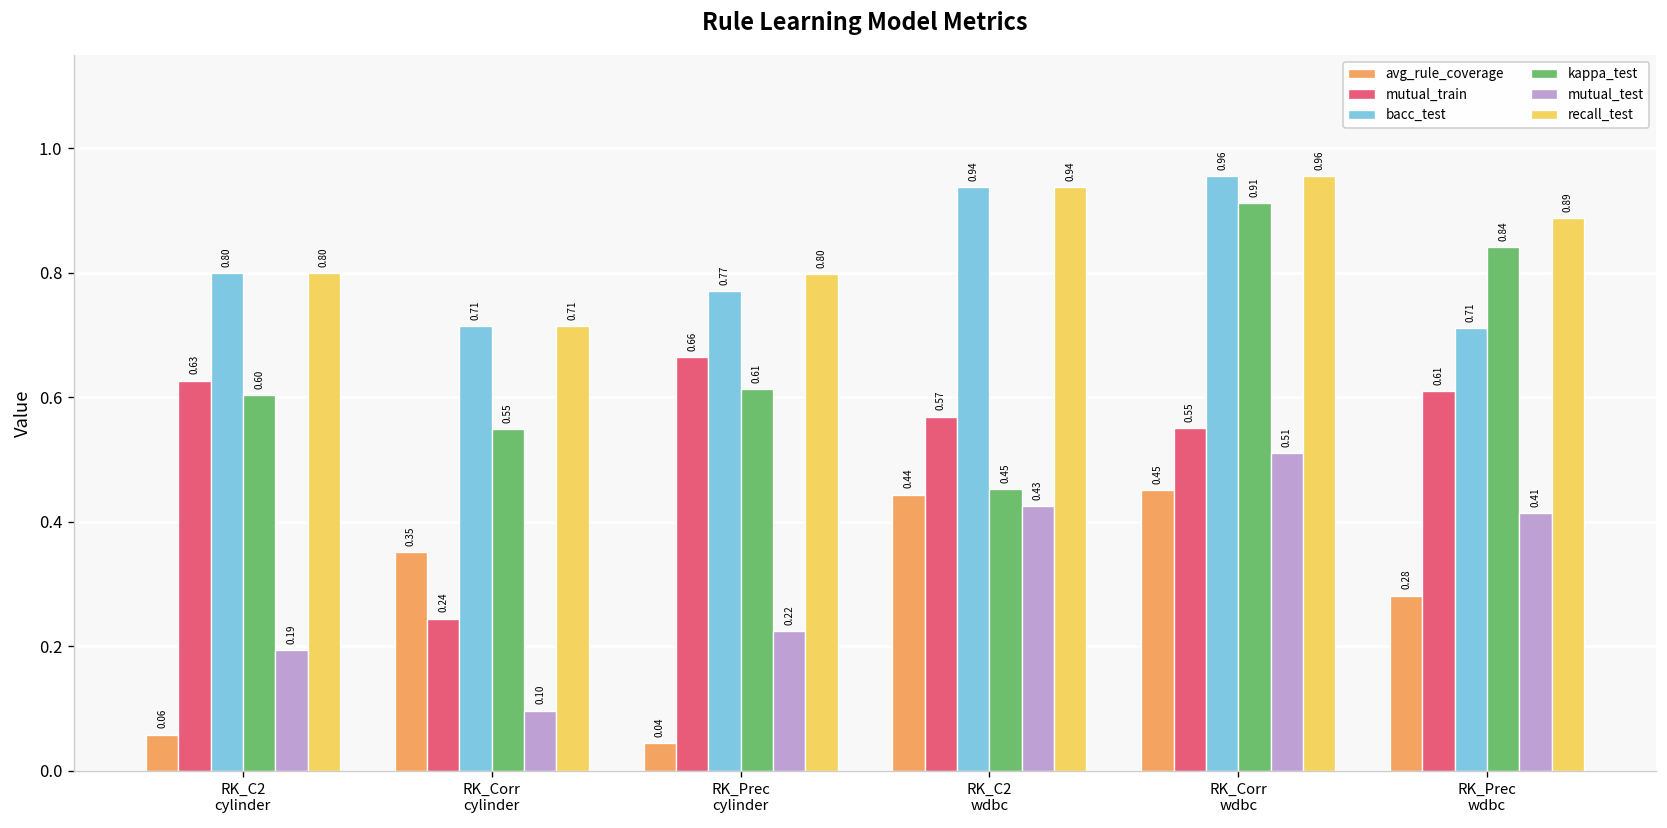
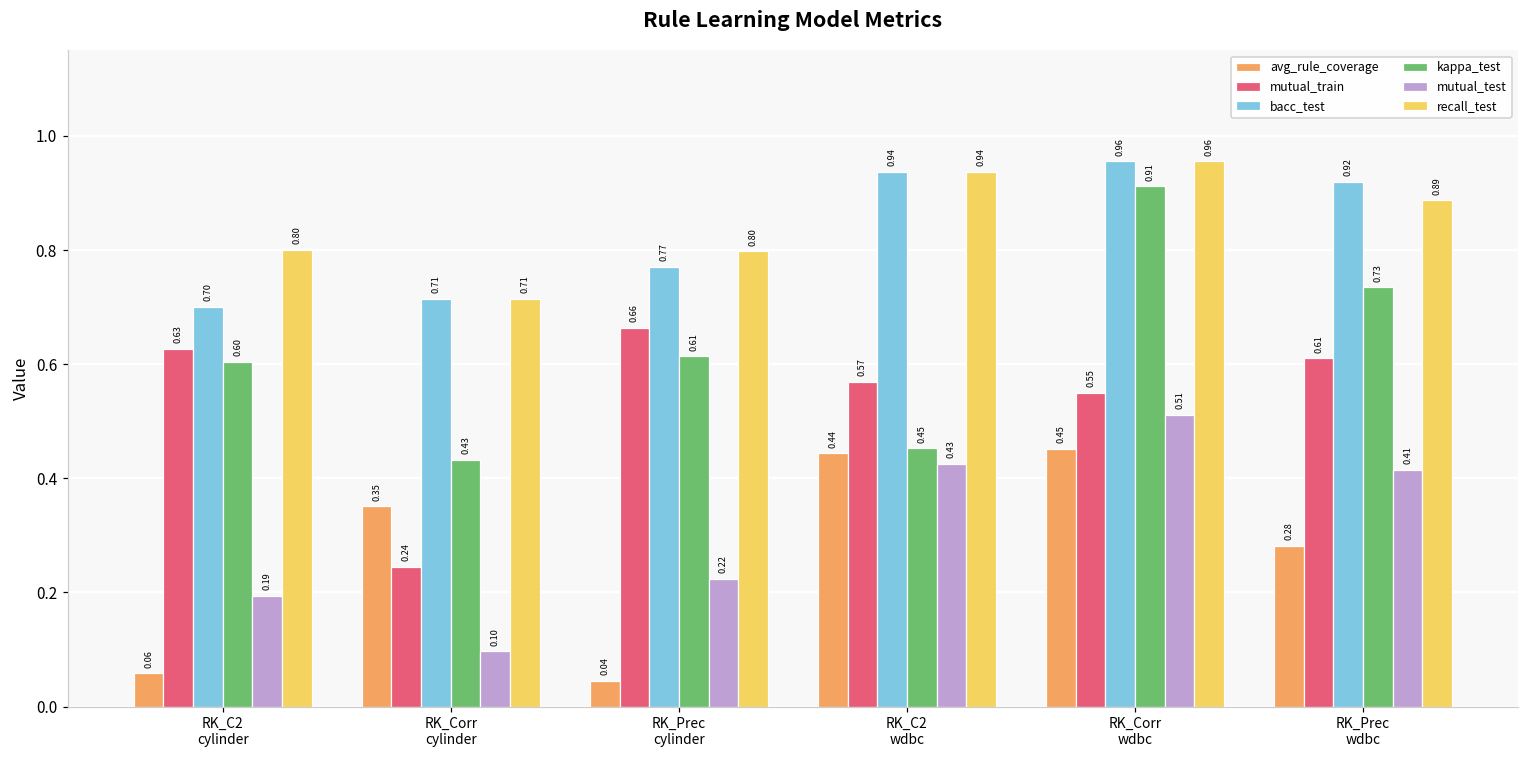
bacc_test, RK_C2 cylinder: 0.80 -> 0.70
kappa_test, RK_Corr cylinder: 0.55 -> 0.43
bacc_test, RK_Prec wdbc: 0.71 -> 0.92
kappa_test, RK_Prec wdbc: 0.84 -> 0.73
